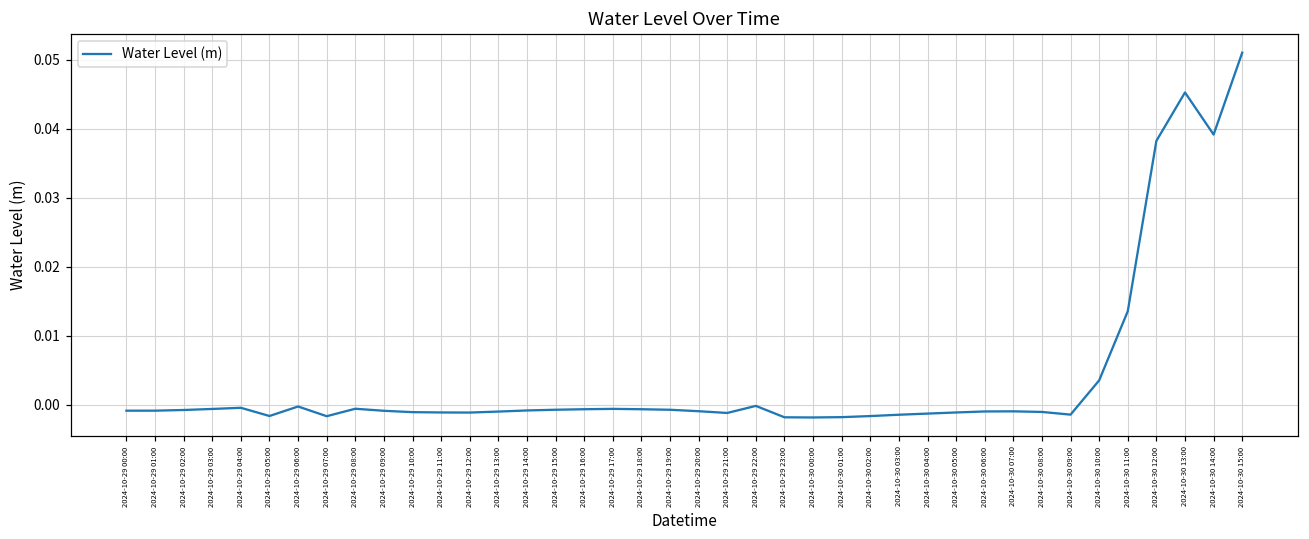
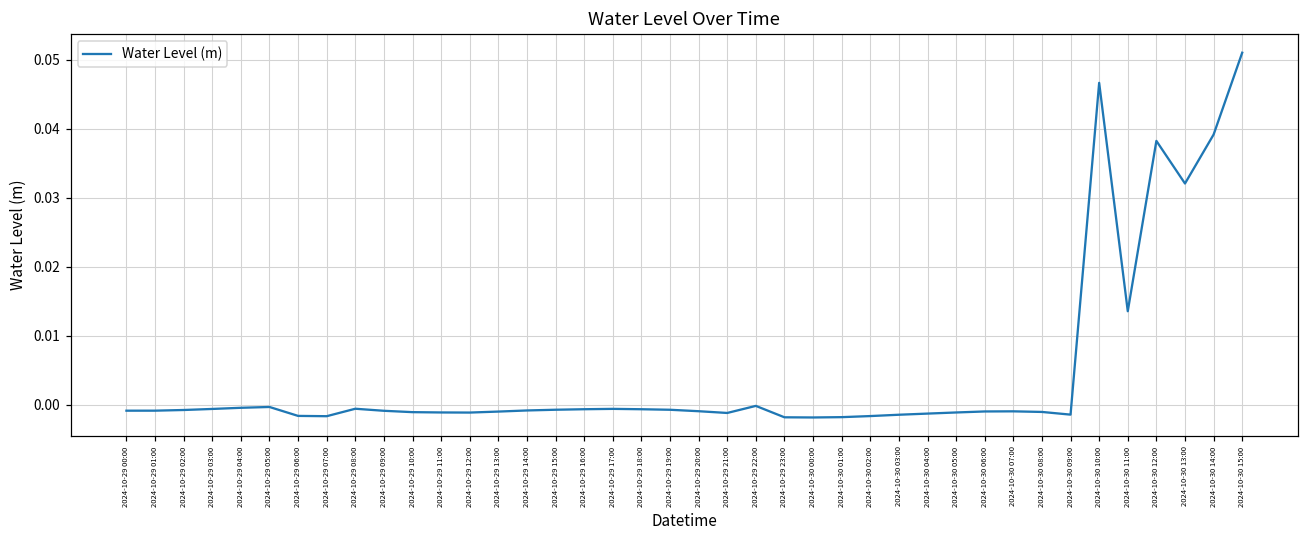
2024-10-29 05:00: -0.002 -> 0.000
2024-10-29 06:00: 0.000 -> -0.002
2024-10-30 10:00: 0.004 -> 0.047
2024-10-30 13:00: 0.045 -> 0.032
